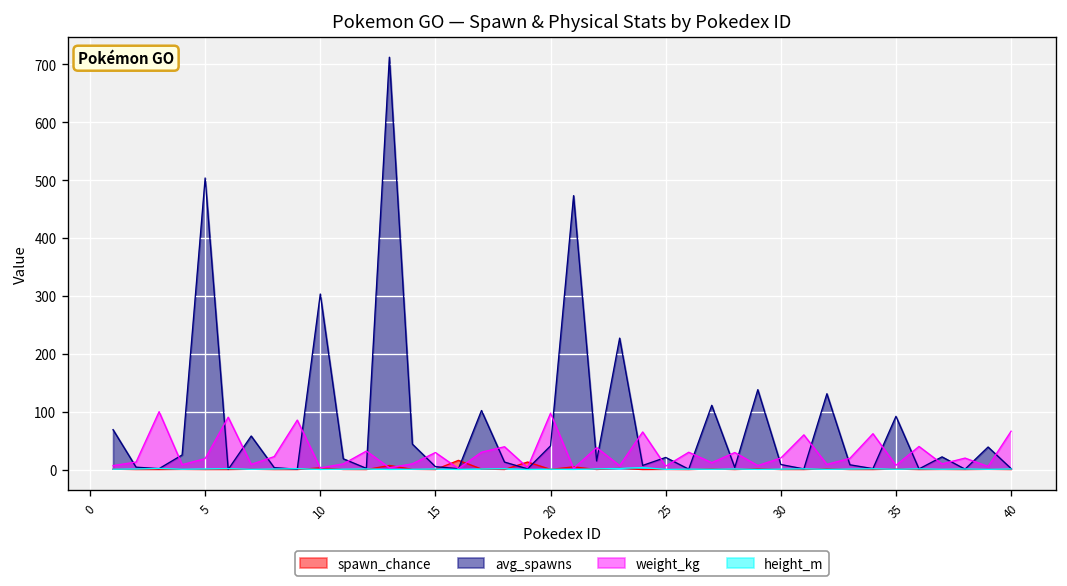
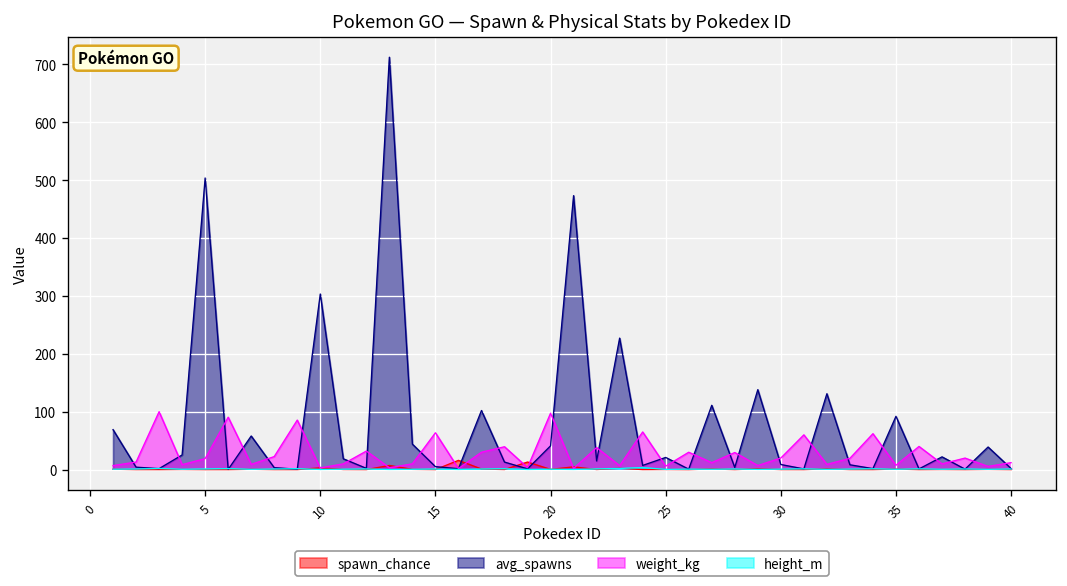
weight_kg, 15: 30 -> 60
weight_kg, 40: 70 -> 10
